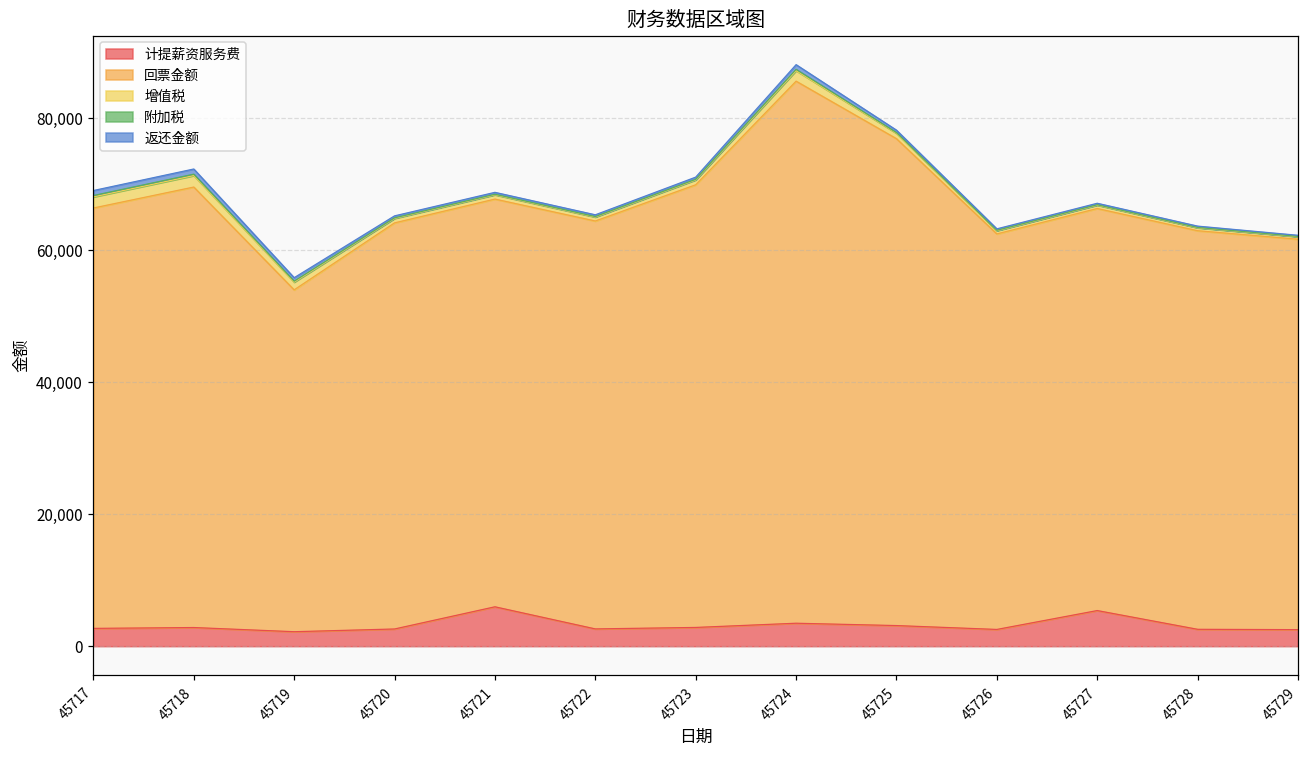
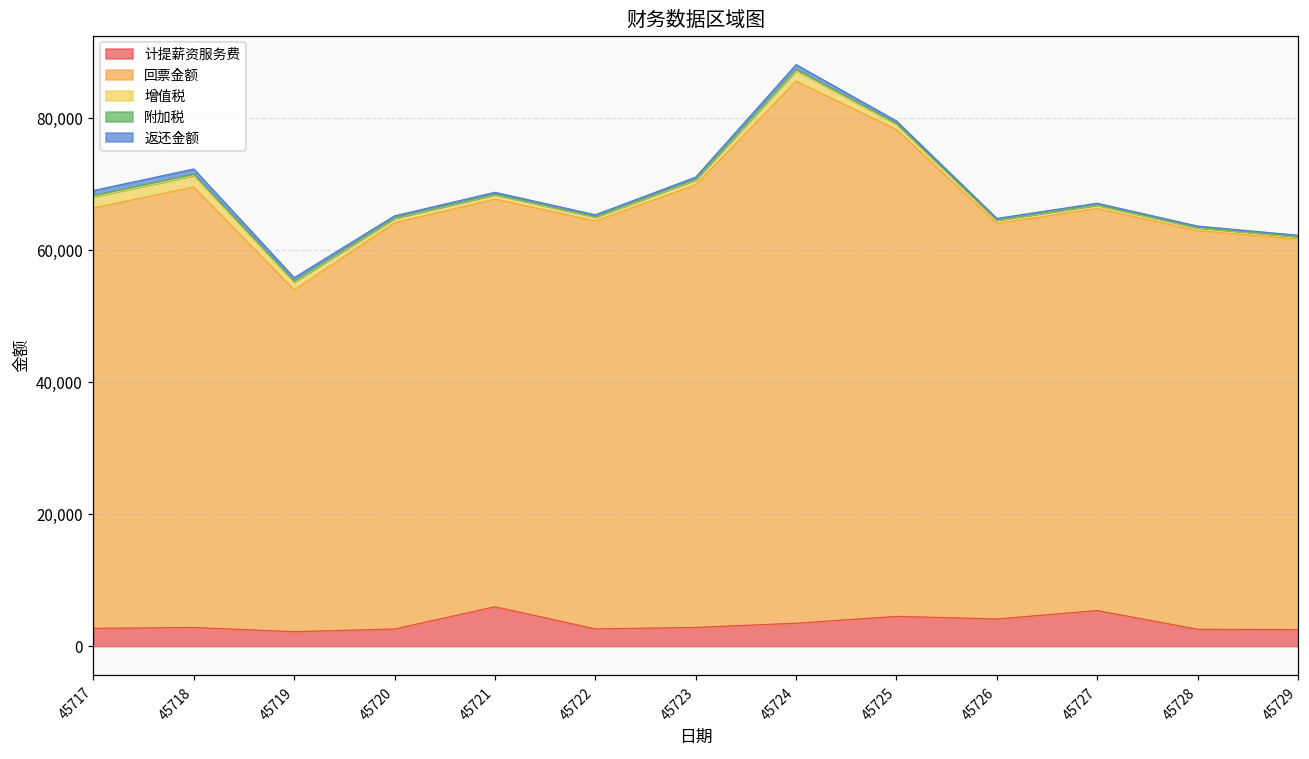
计提薪资服务费, 45725: 3,000 -> 5,000
计提薪资服务费, 45726: 3,000 -> 4,000
